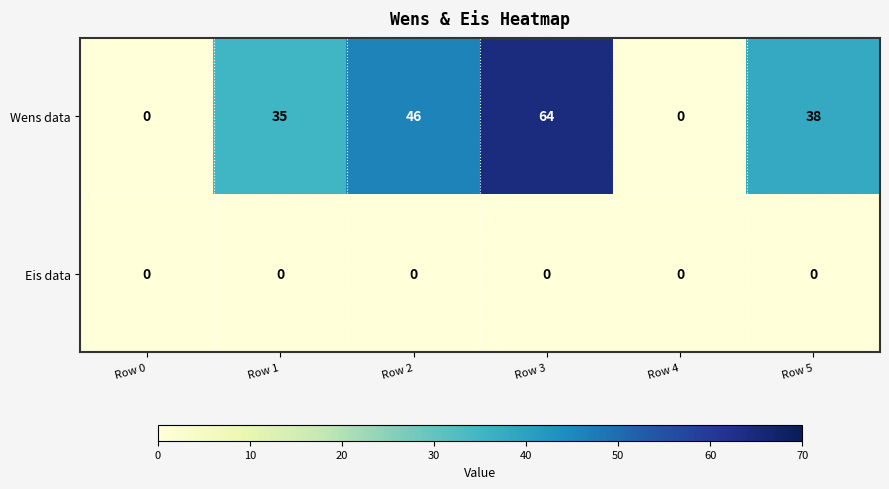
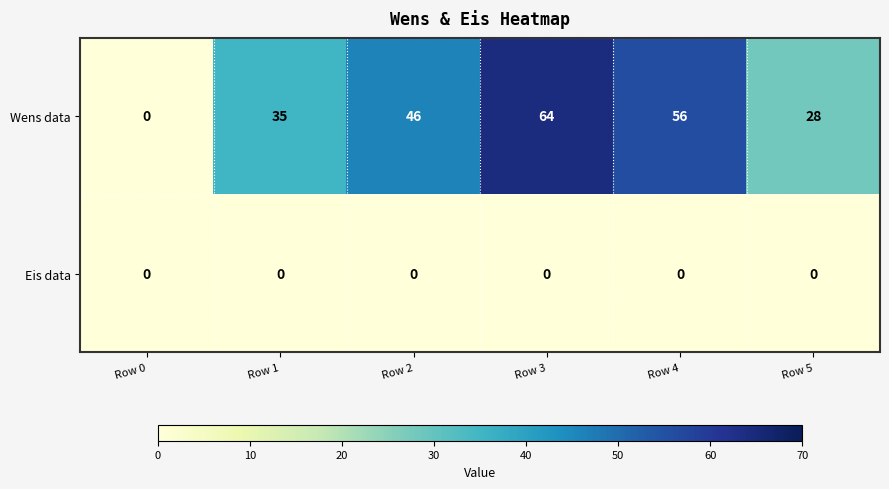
Wens data, Row 4: 0 -> 56
Wens data, Row 5: 38 -> 28
